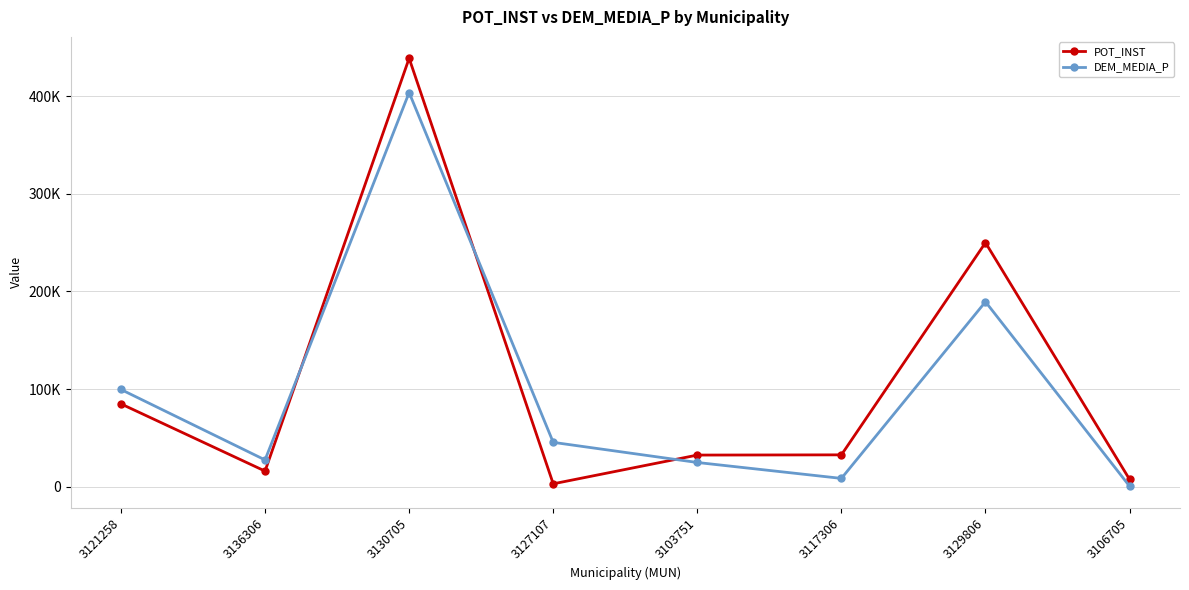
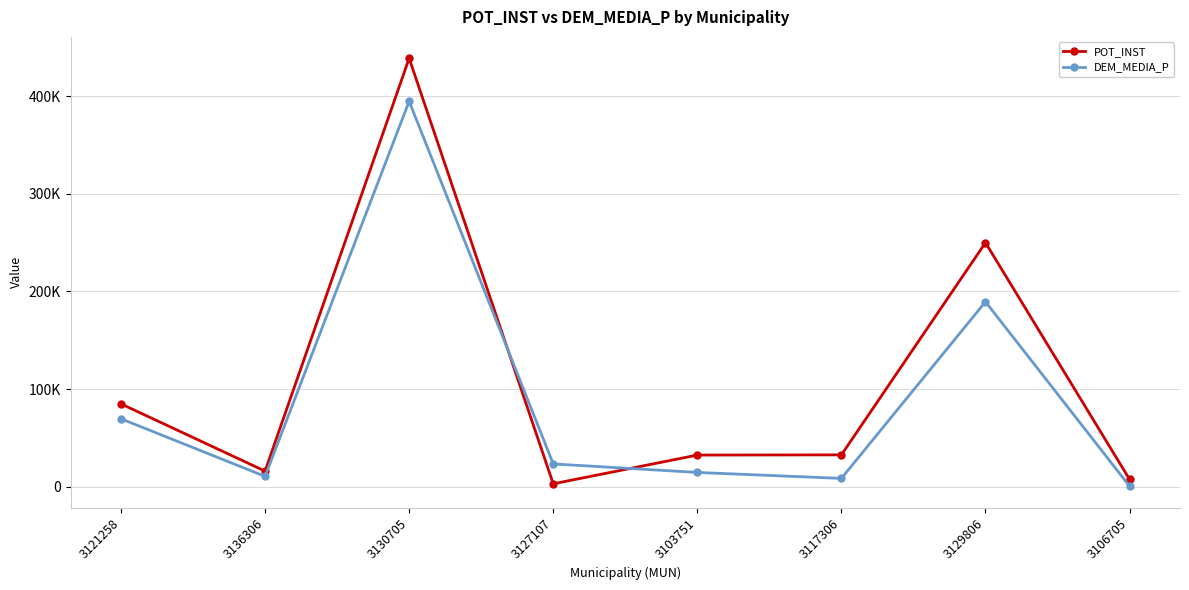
DEM_MEDIA_P, 3121258: 100000 -> 70000
DEM_MEDIA_P, 3136306: 30000 -> 10000
DEM_MEDIA_P, 3130705: 400000 -> 390000
DEM_MEDIA_P, 3127107: 50000 -> 20000
DEM_MEDIA_P, 3103751: 20000 -> 10000
